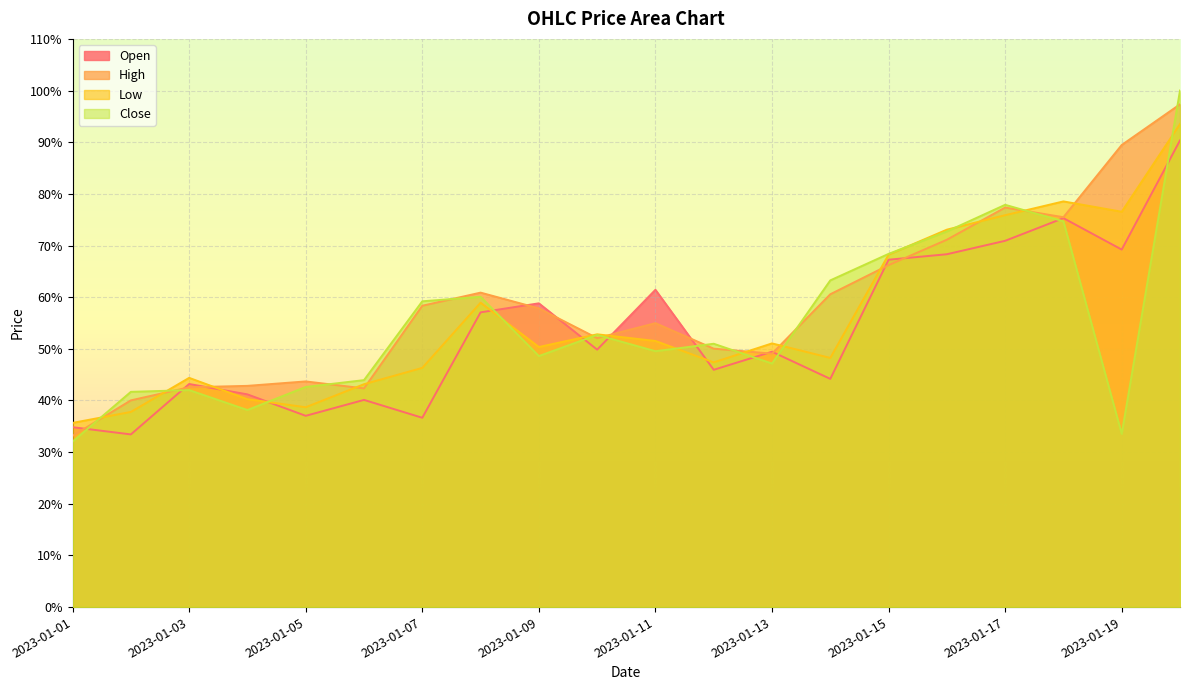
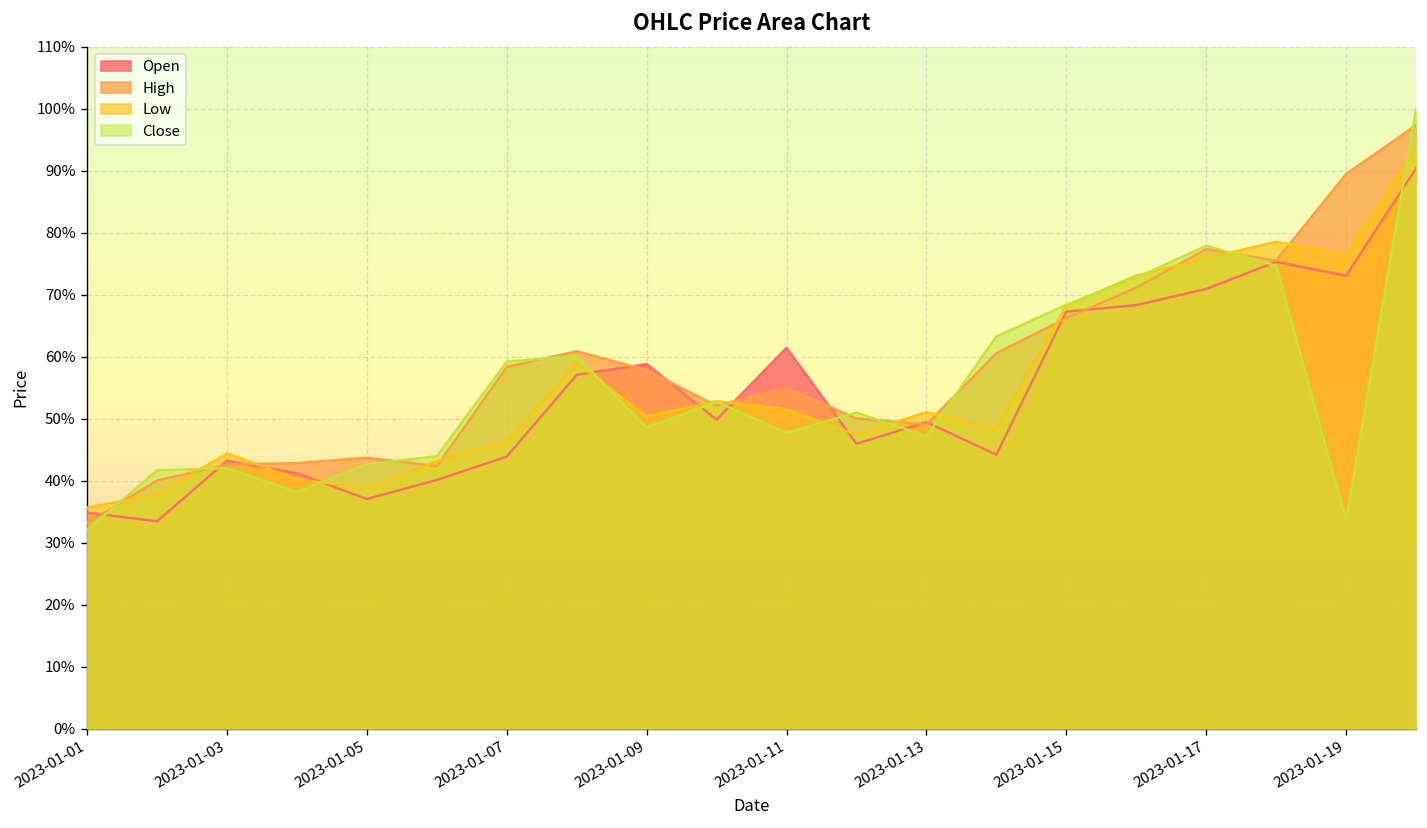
Open, 2023-01-07: 37% -> 44%
Close, 2023-01-11: 50% -> 48%
Open, 2023-01-19: 69% -> 73%
